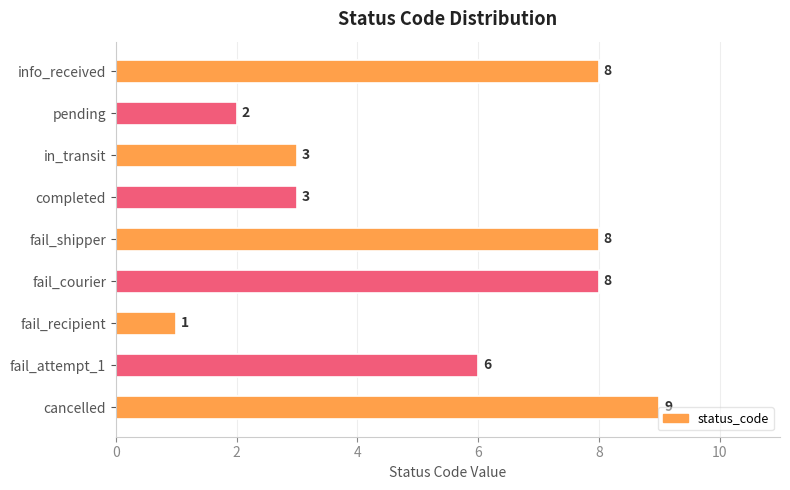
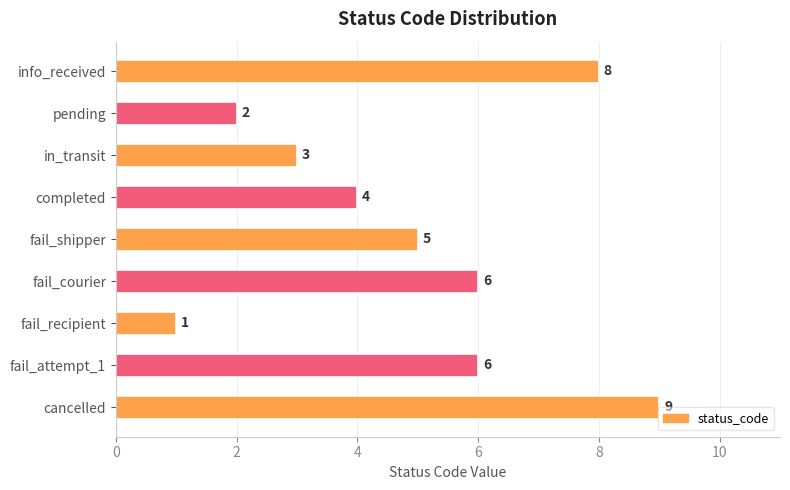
completed: 3 -> 4
fail_shipper: 8 -> 5
fail_courier: 8 -> 6
